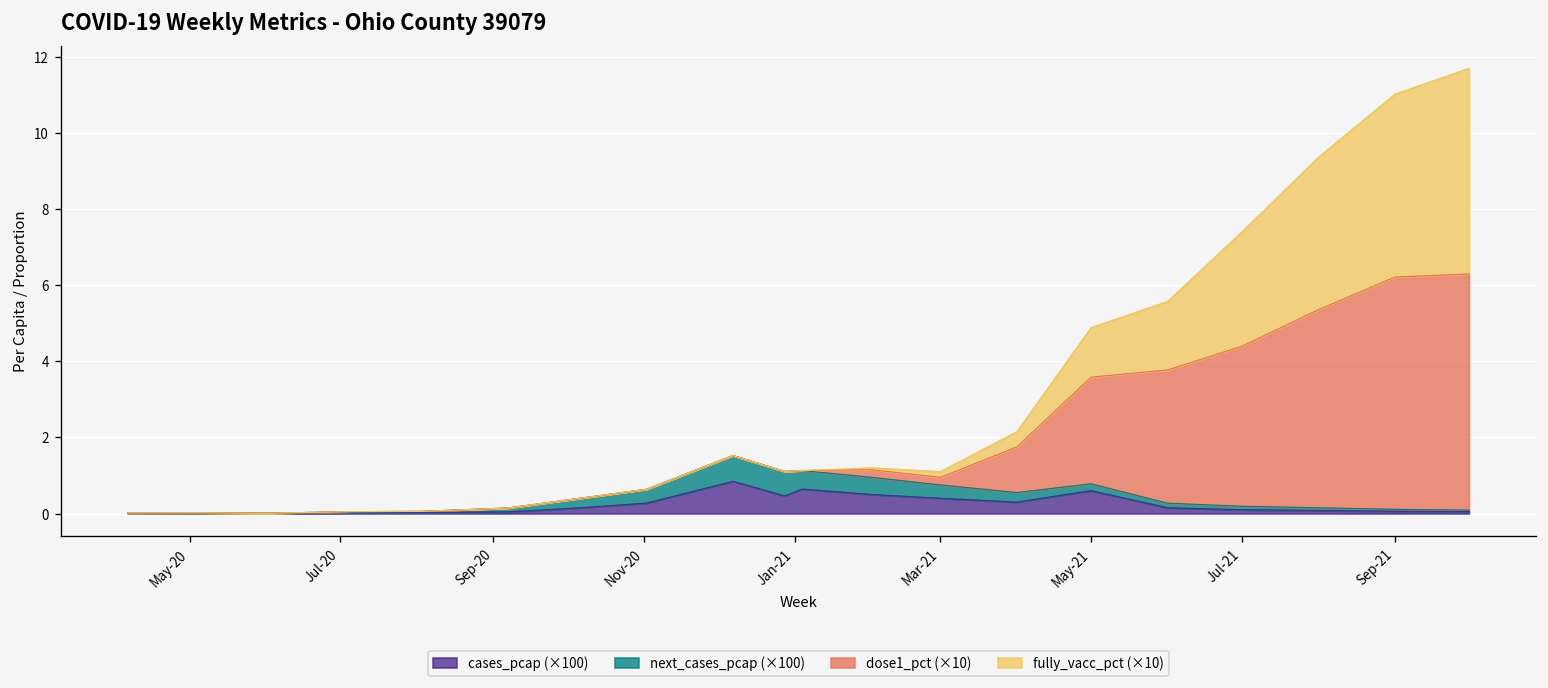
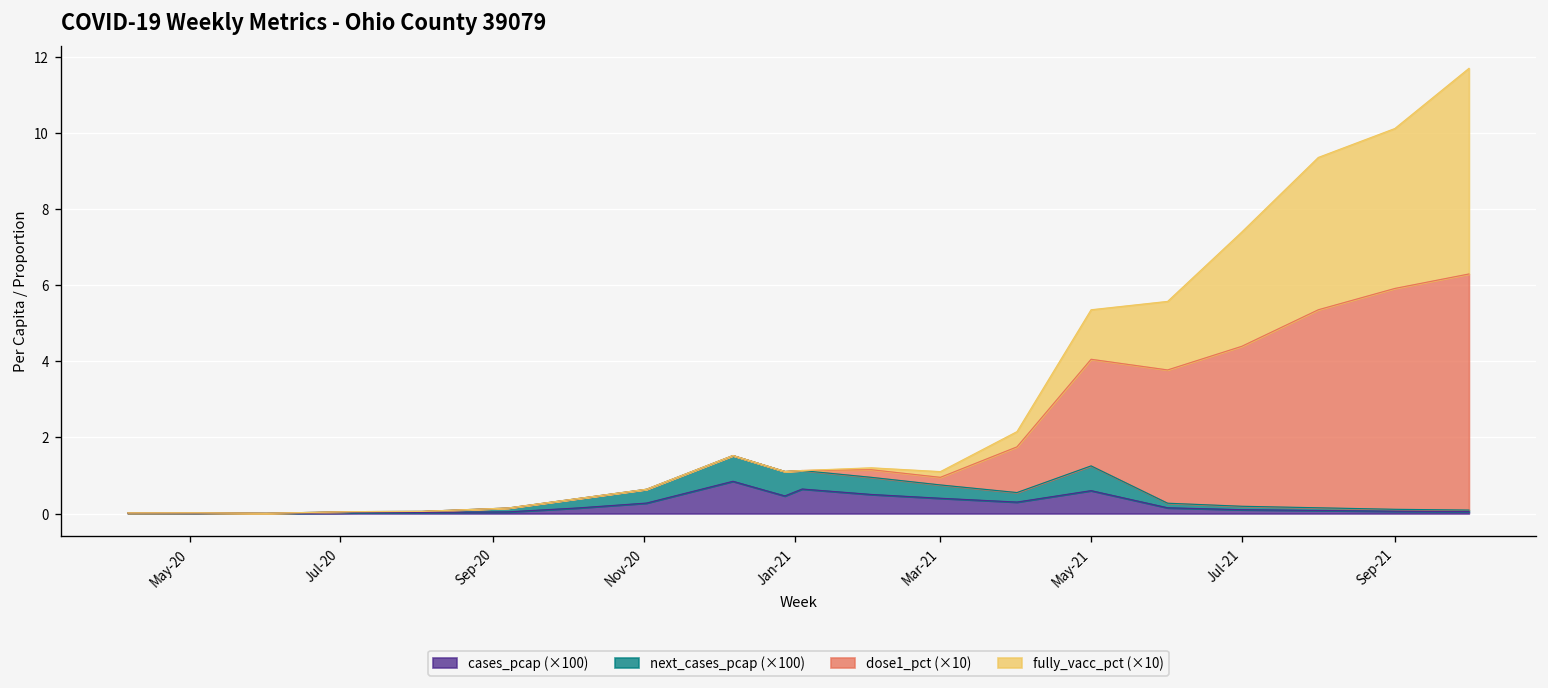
next_cases_pcap (×100), May-21: 0.2 -> 0.7
dose1_pct (×10), Sep-21: 6.1 -> 5.8
fully_vacc_pct (×10), Sep-21: 4.8 -> 4.2
